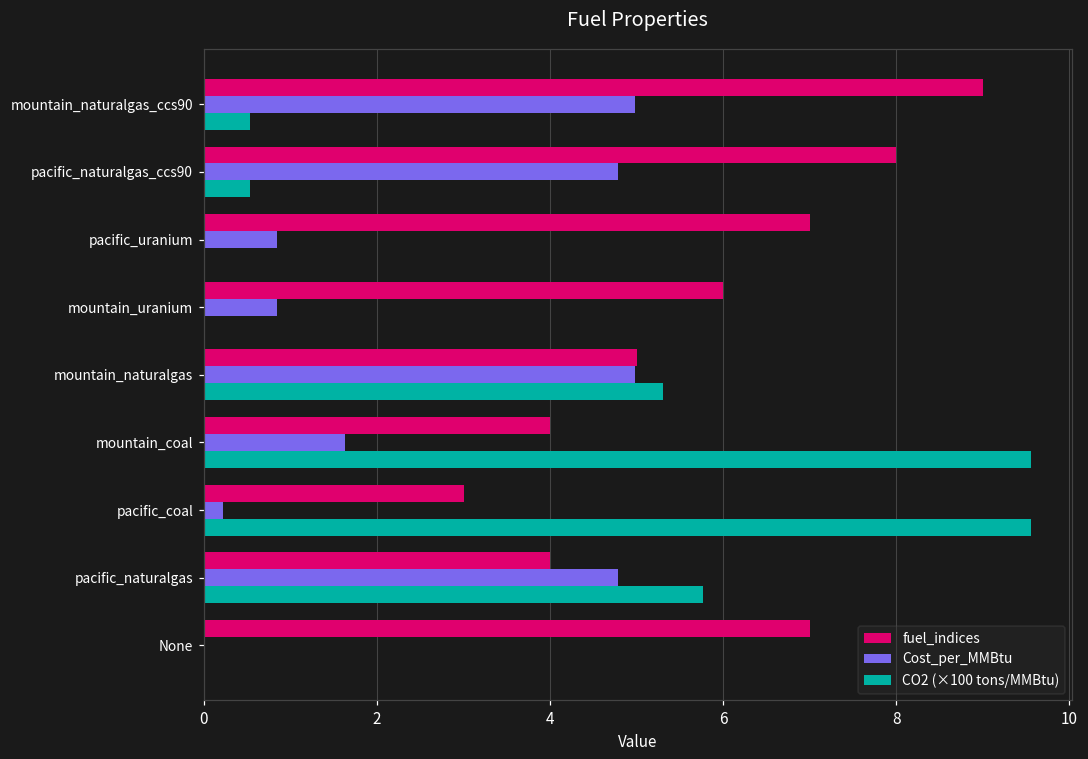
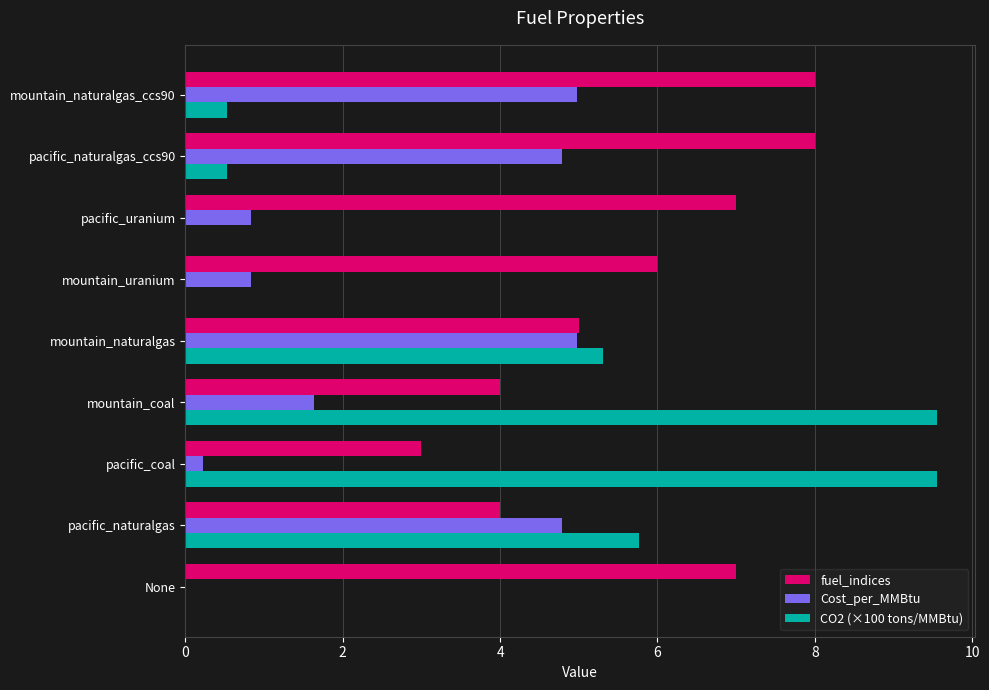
fuel_indices, mountain_naturalgas_ccs90: 9 -> 8
